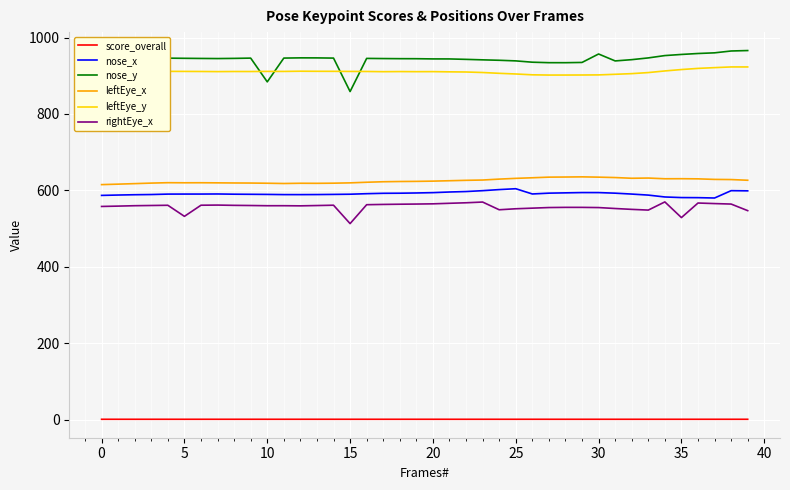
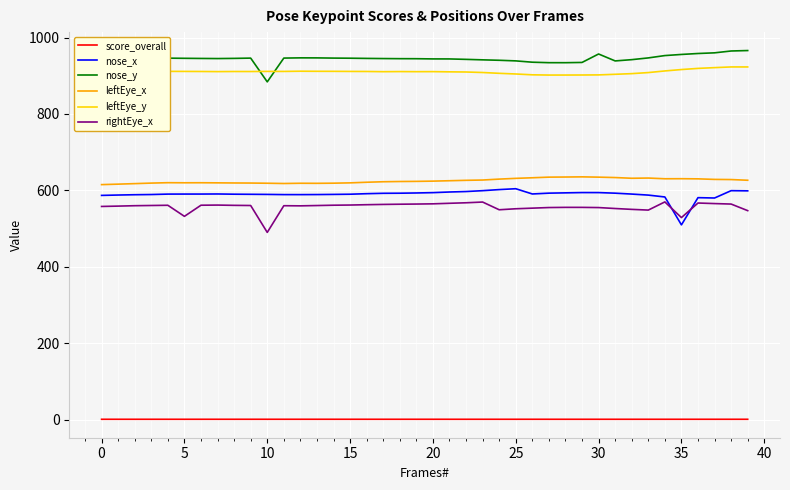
rightEye_x, 10: 560 -> 490
nose_y, 15: 860 -> 950
rightEye_x, 15: 510 -> 560
nose_x, 35: 580 -> 510
